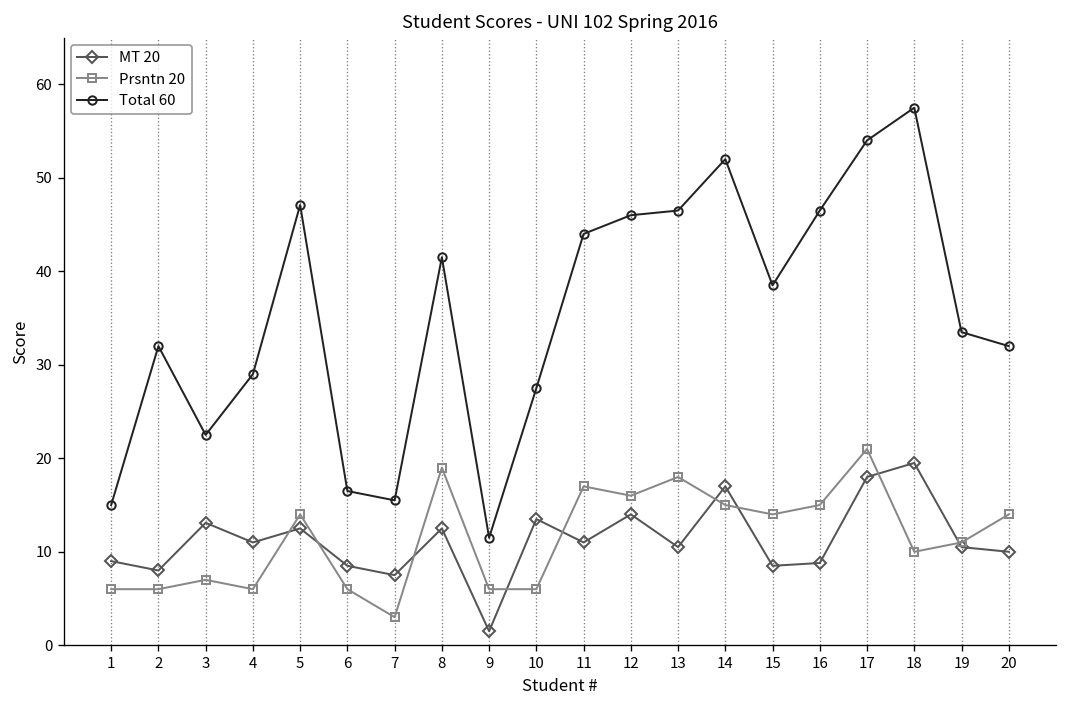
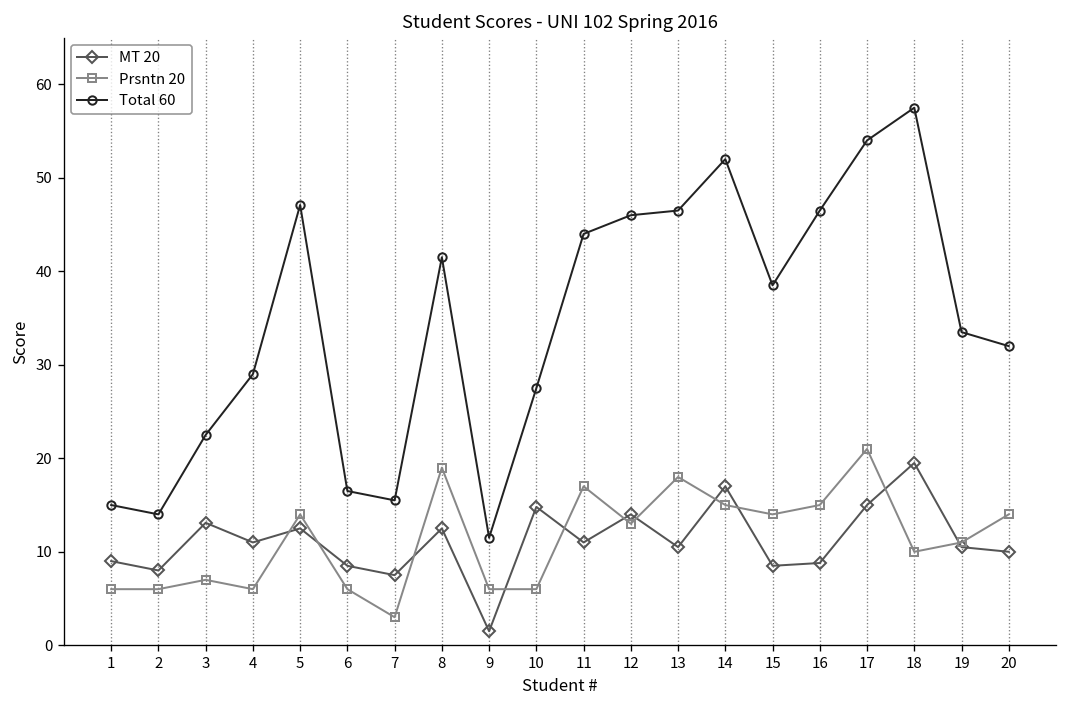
Total 60, 2: 32 -> 14
MT 20, 10: 14 -> 15
Prsntn 20, 12: 16 -> 13
MT 20, 17: 18 -> 15
